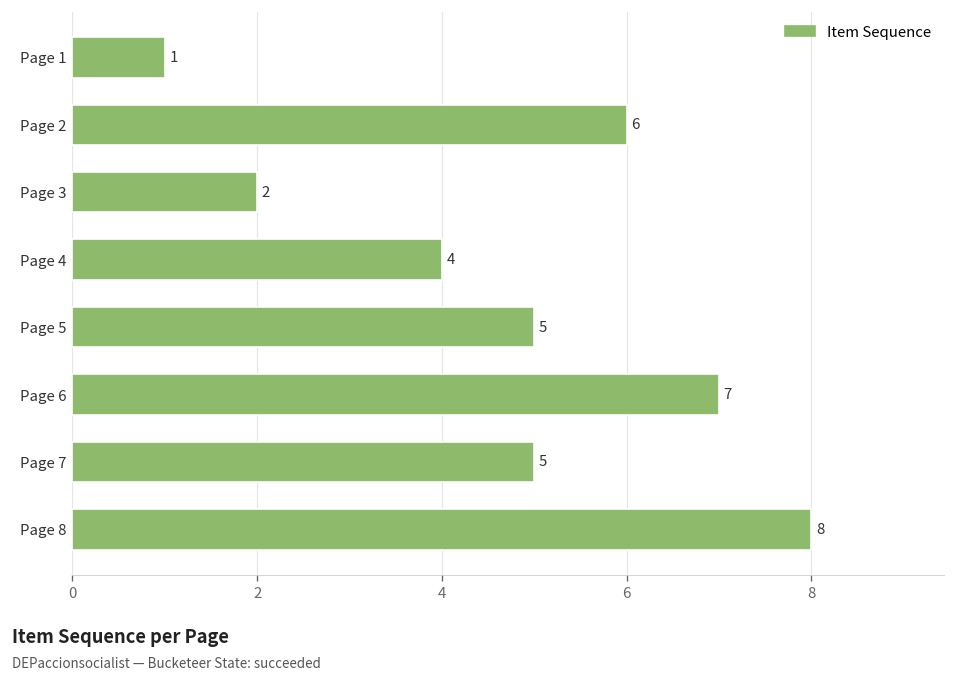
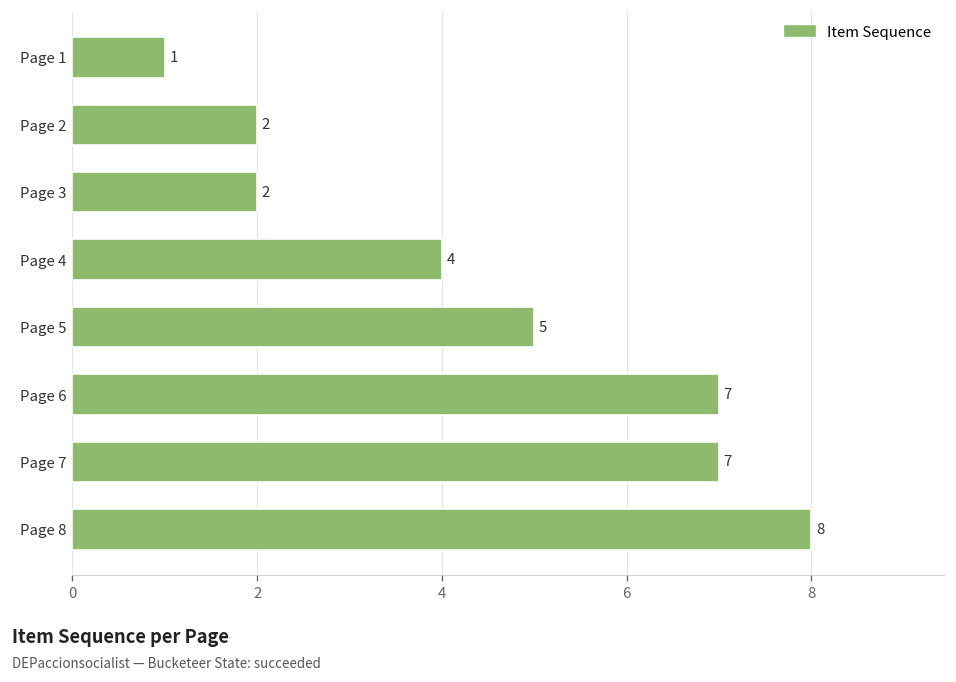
Page 2: 6 -> 2
Page 7: 5 -> 7
